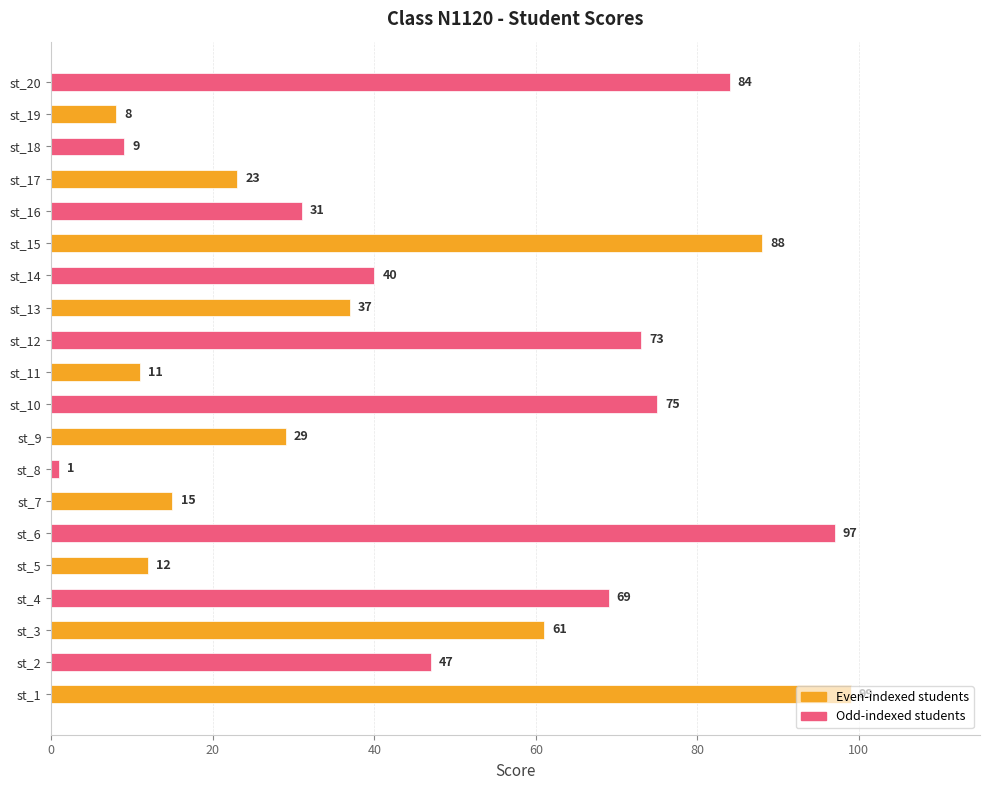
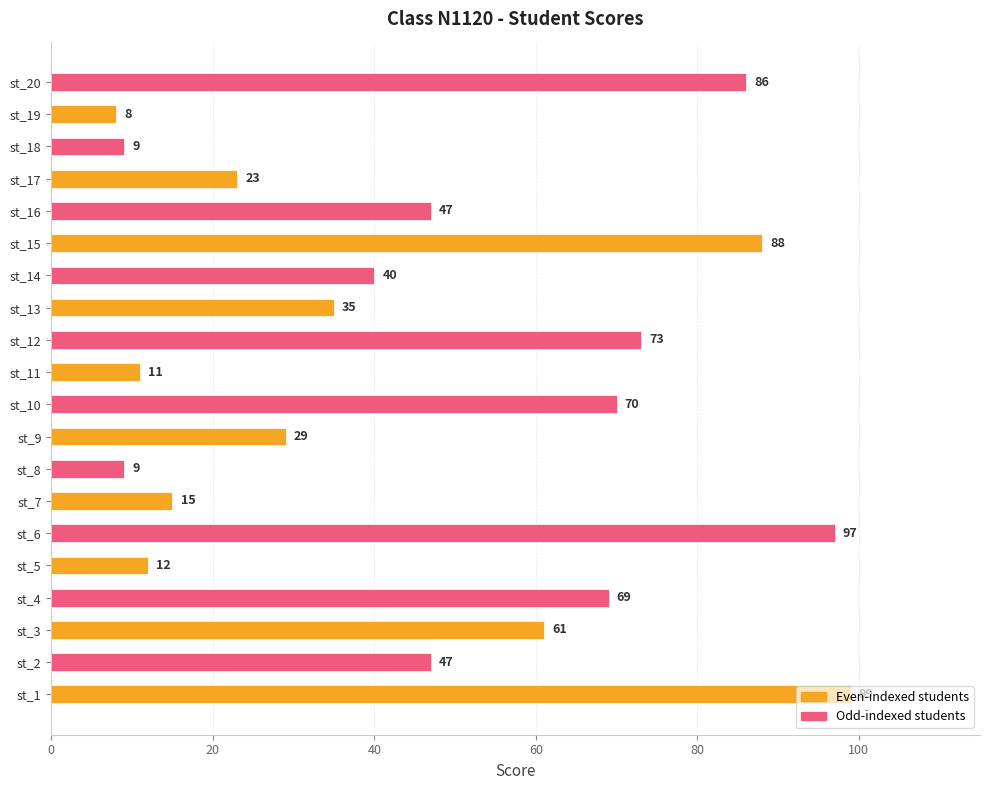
st_20: 84 -> 86
st_16: 31 -> 47
st_13: 37 -> 35
st_10: 75 -> 70
st_8: 1 -> 9
